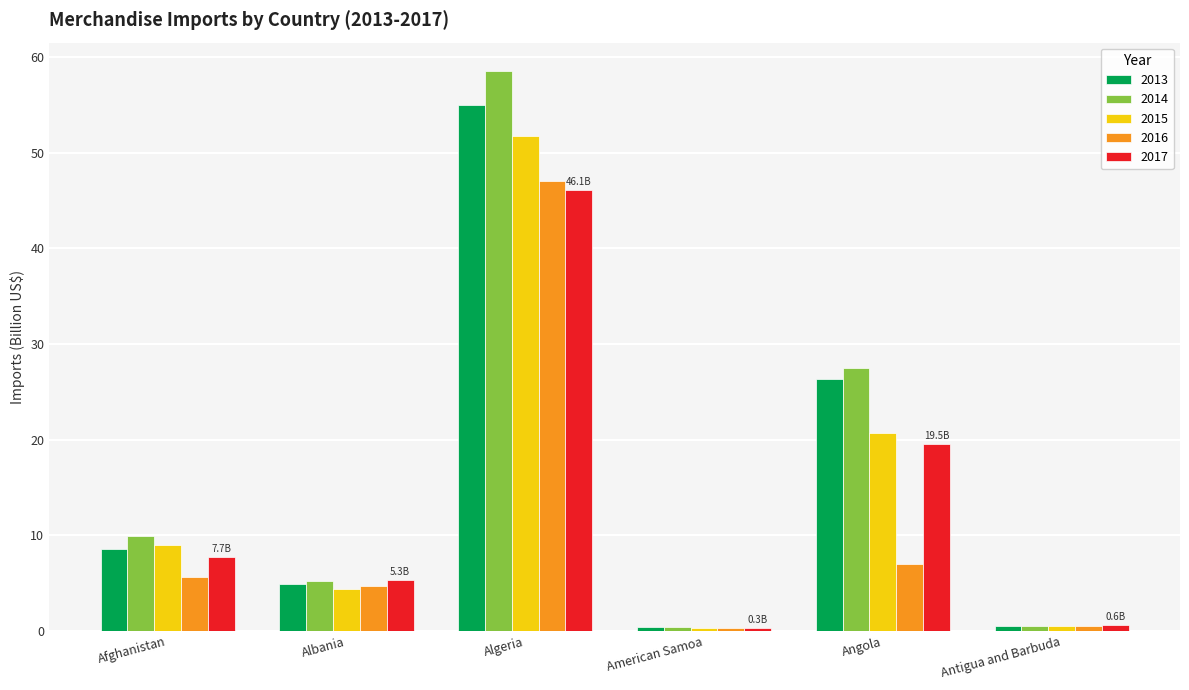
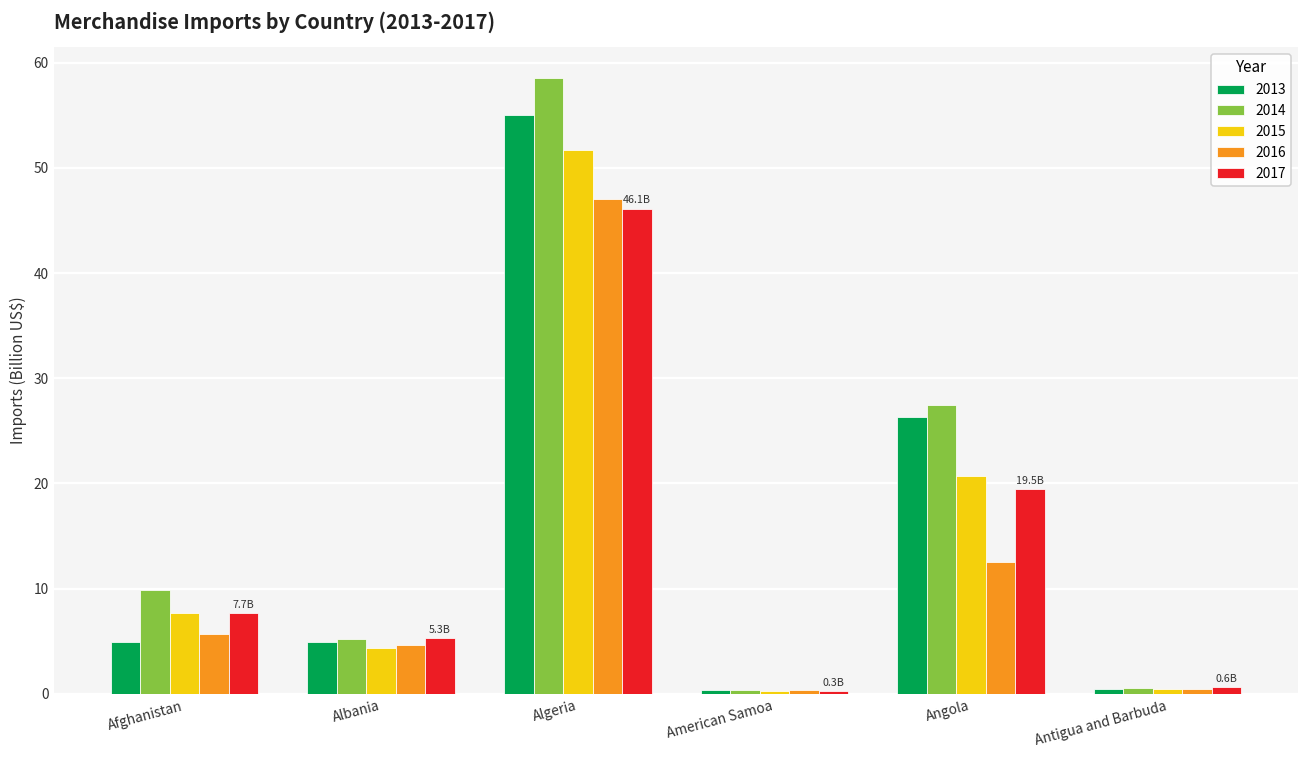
2013, Afghanistan: 9 -> 5
2015, Afghanistan: 9 -> 8
2016, Angola: 7 -> 13
